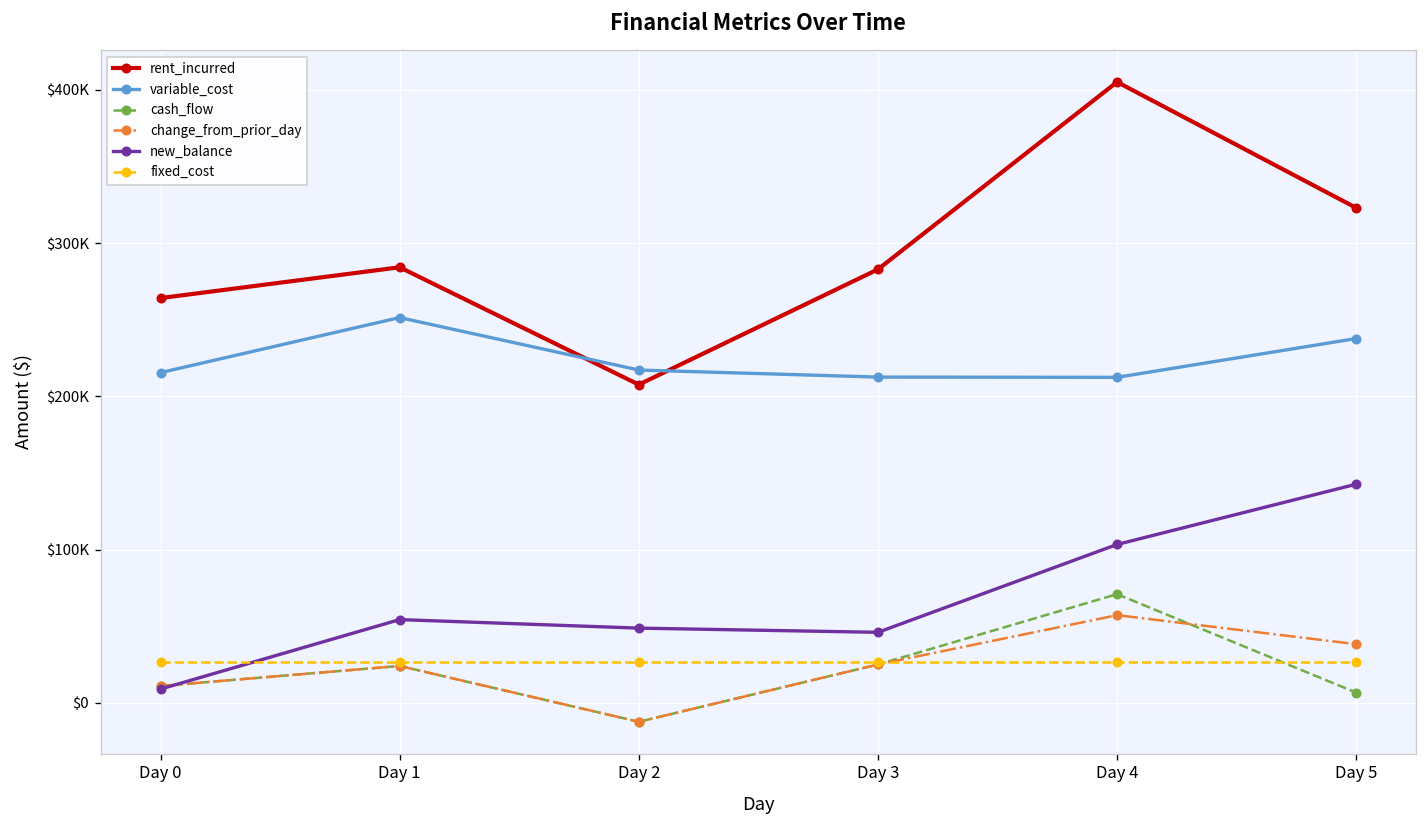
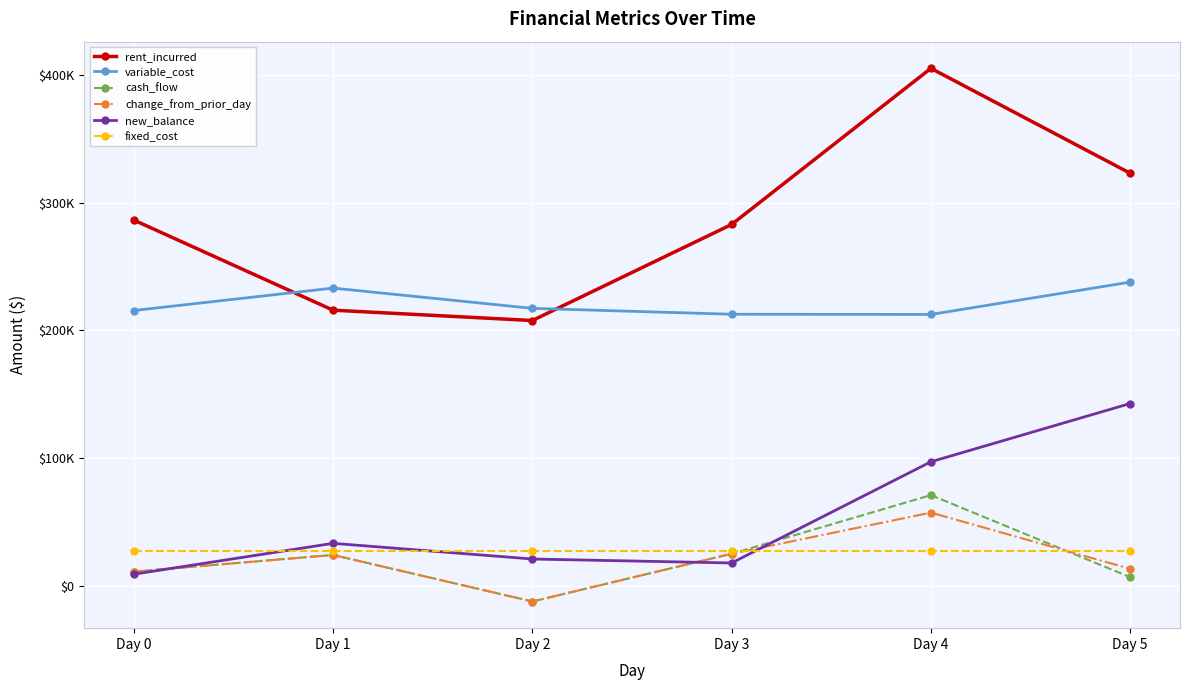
rent_incurred, Day 0: $264000 -> $286000
rent_incurred, Day 1: $284000 -> $216000
variable_cost, Day 1: $251000 -> $233000
new_balance, Day 1: $54000 -> $33000
new_balance, Day 2: $49000 -> $21000
new_balance, Day 3: $46000 -> $18000
new_balance, Day 4: $103000 -> $97000
change_from_prior_day, Day 5: $38000 -> $13000
